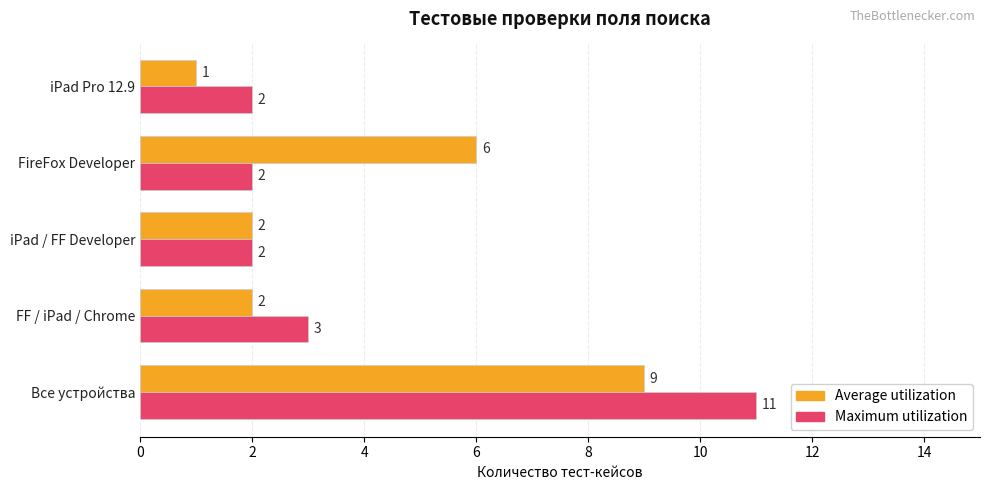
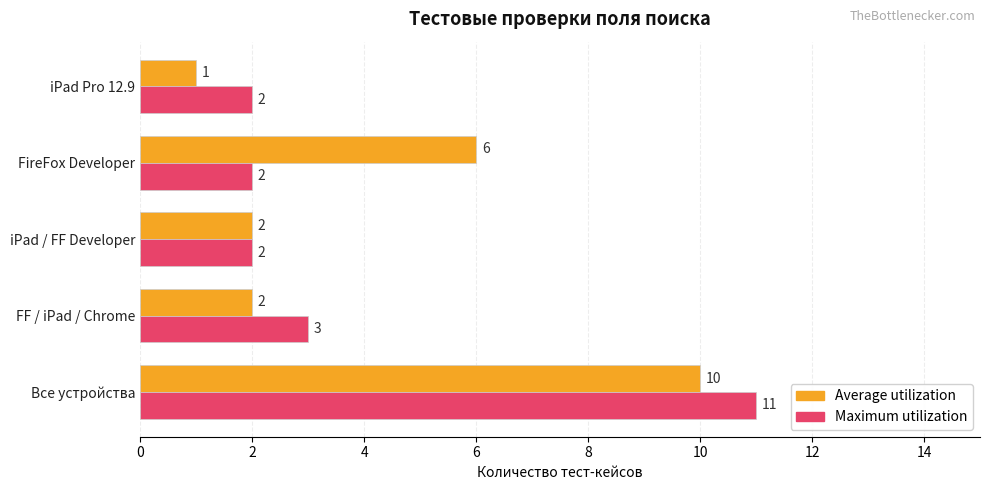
Average utilization, Все устройства: 9 -> 10
